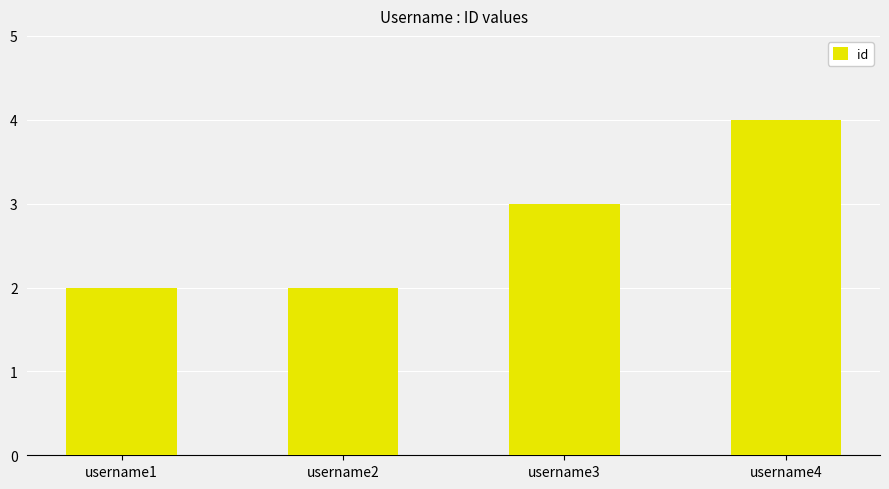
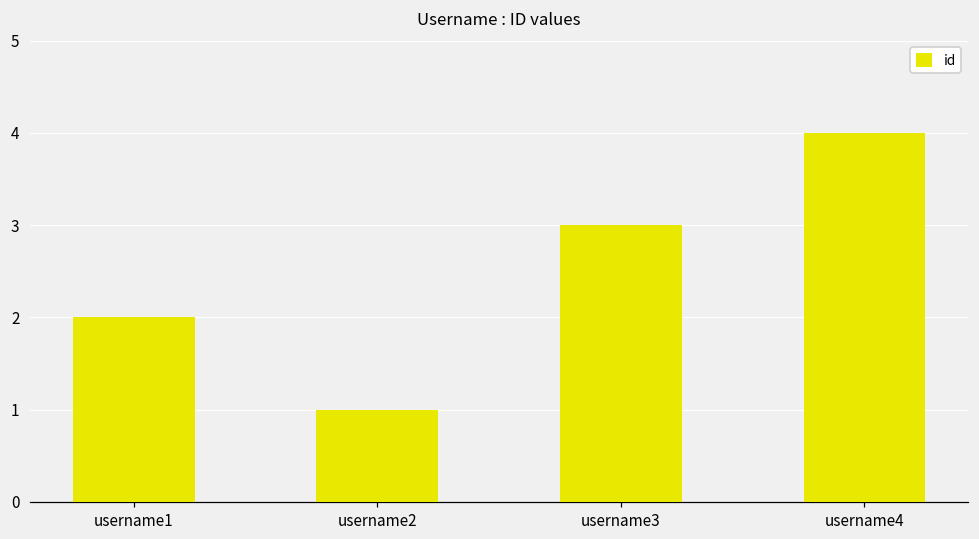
username2: 2 -> 1
